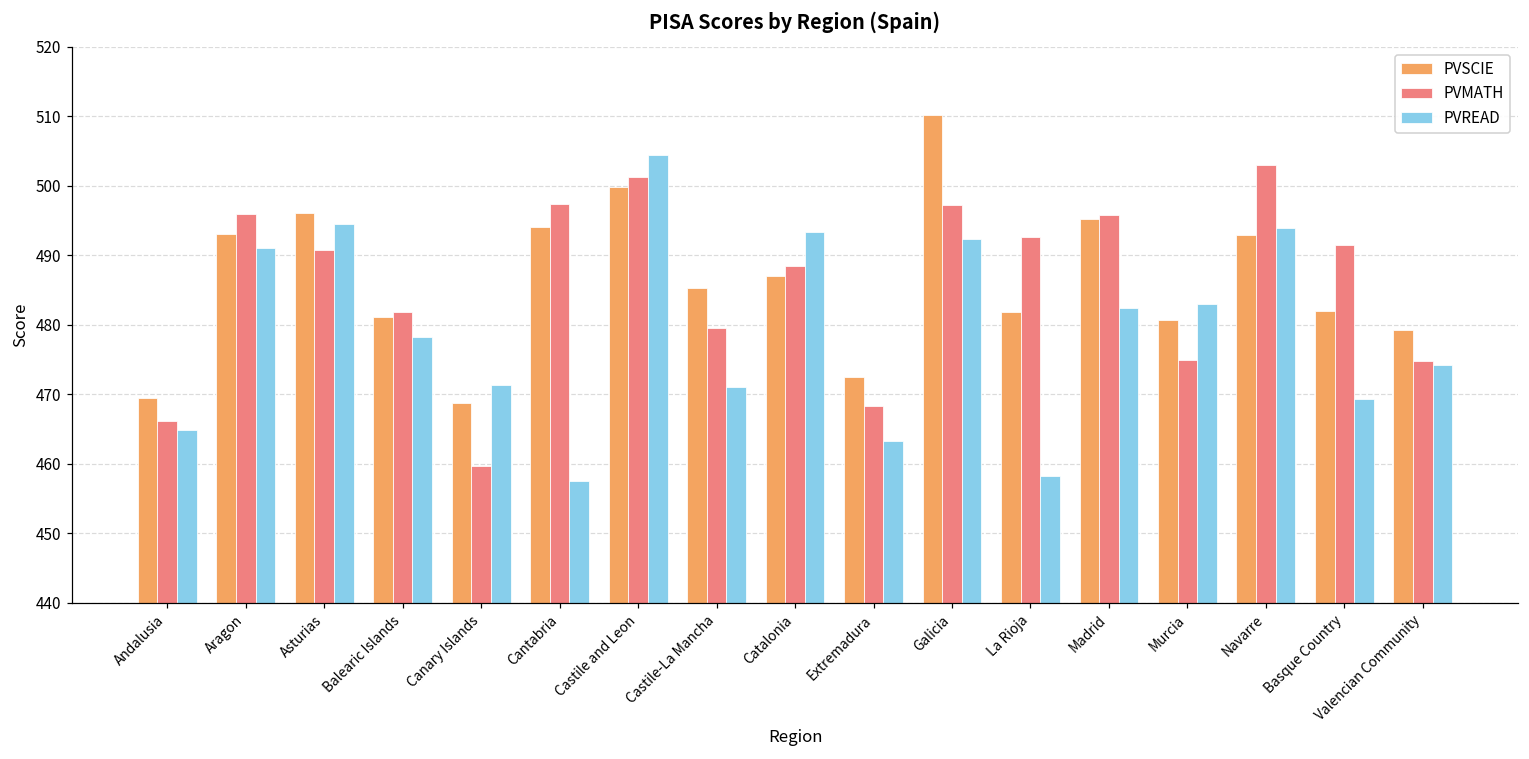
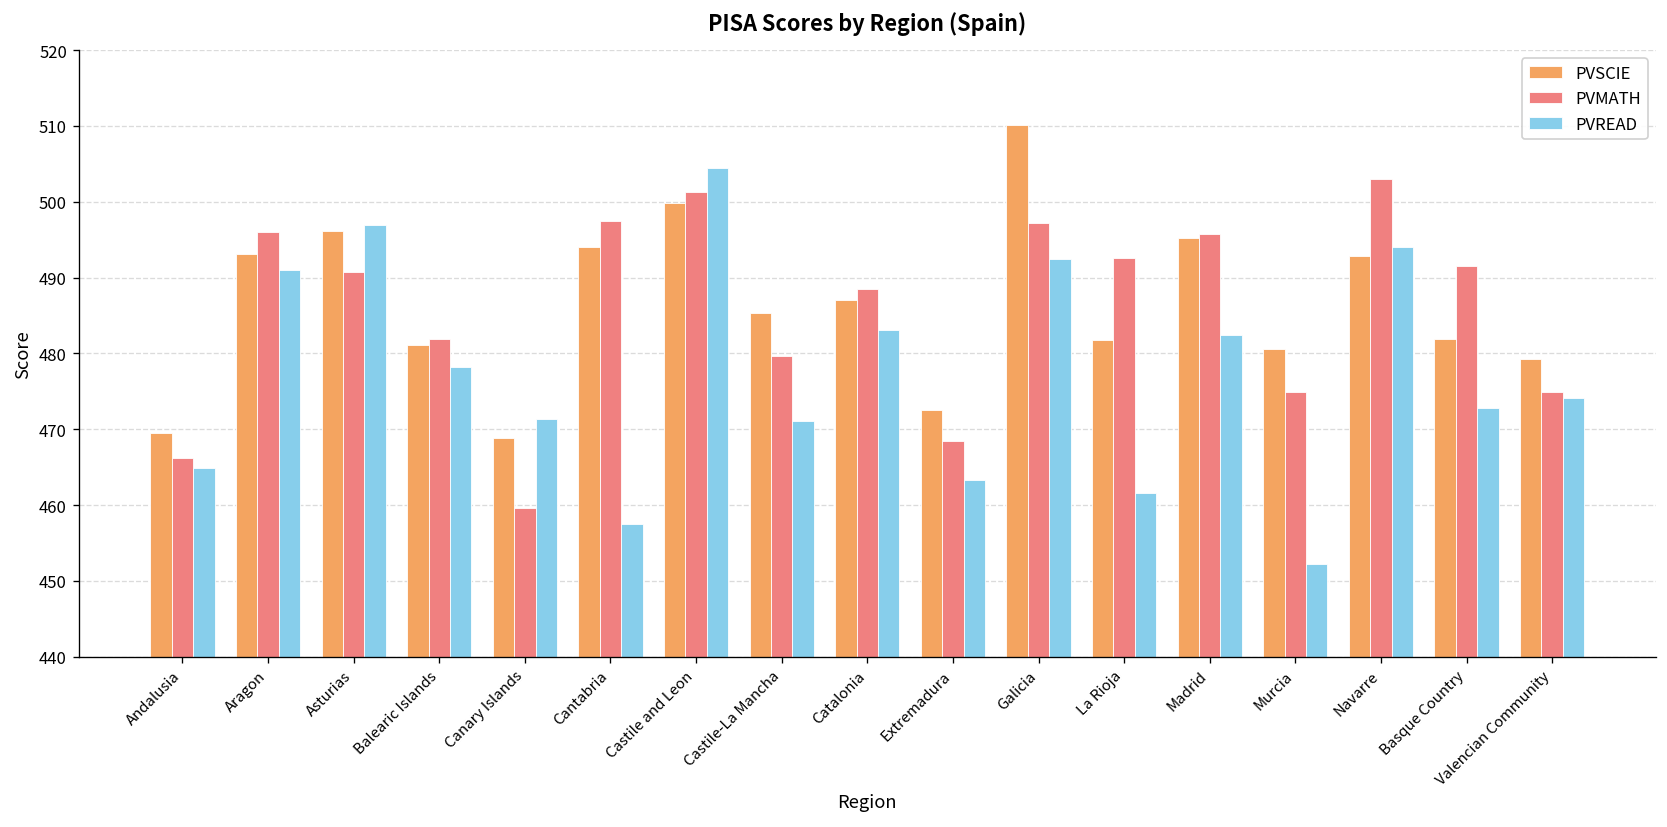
PVREAD, Asturias: 495 -> 497
PVREAD, Catalonia: 493 -> 483
PVREAD, La Rioja: 458 -> 462
PVREAD, Murcia: 483 -> 452
PVREAD, Basque Country: 469 -> 473
